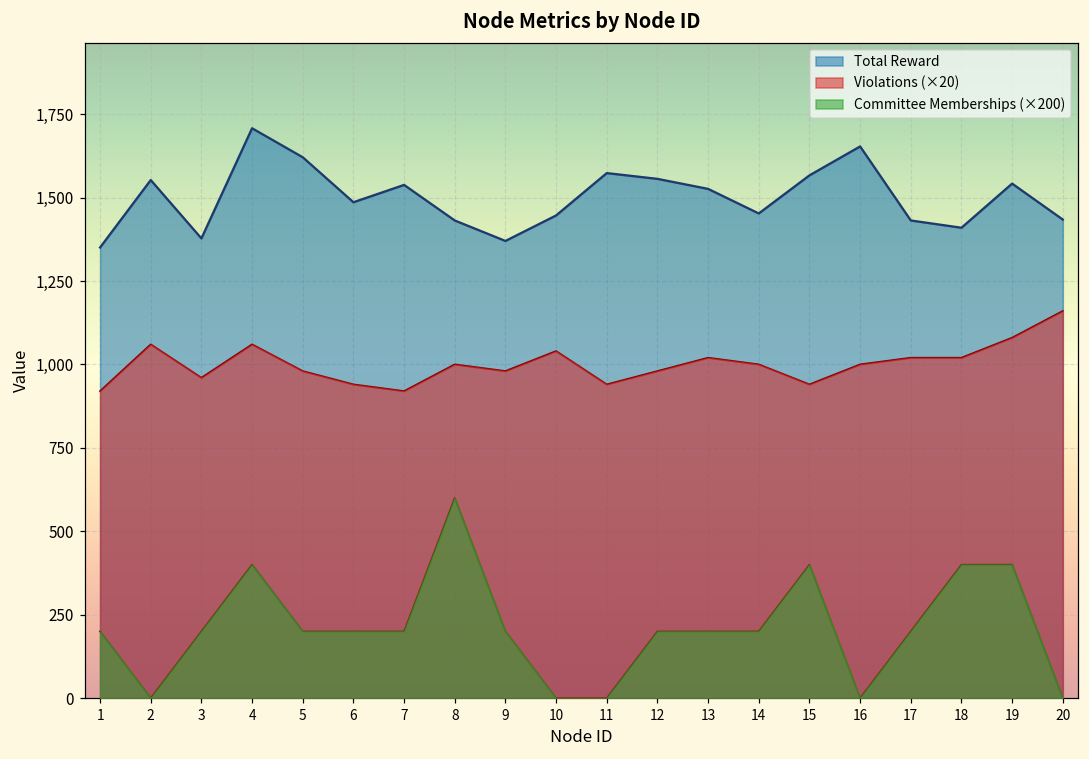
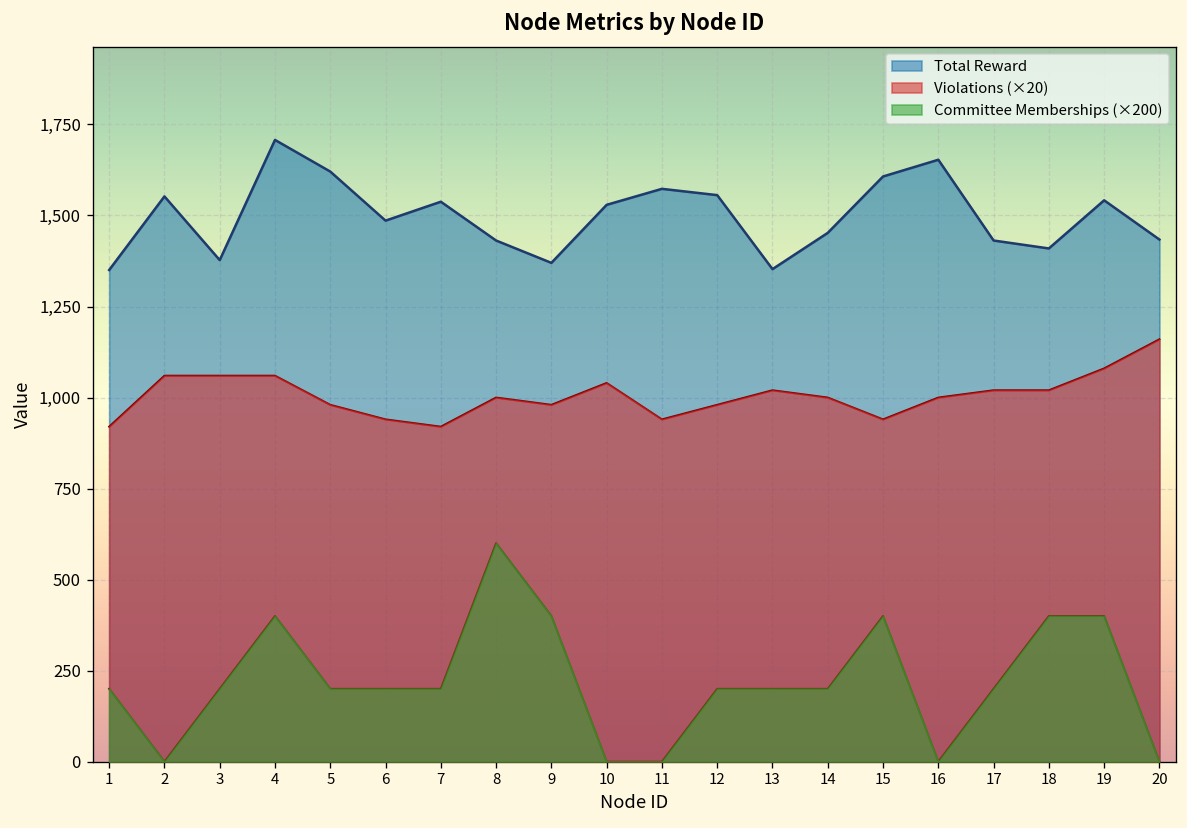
Violations (×20), 3: 960 -> 1,060
Committee Memberships (×200), 9: 200 -> 400
Total Reward, 10: 1,450 -> 1,530
Total Reward, 13: 1,530 -> 1,350
Total Reward, 15: 1,570 -> 1,610
